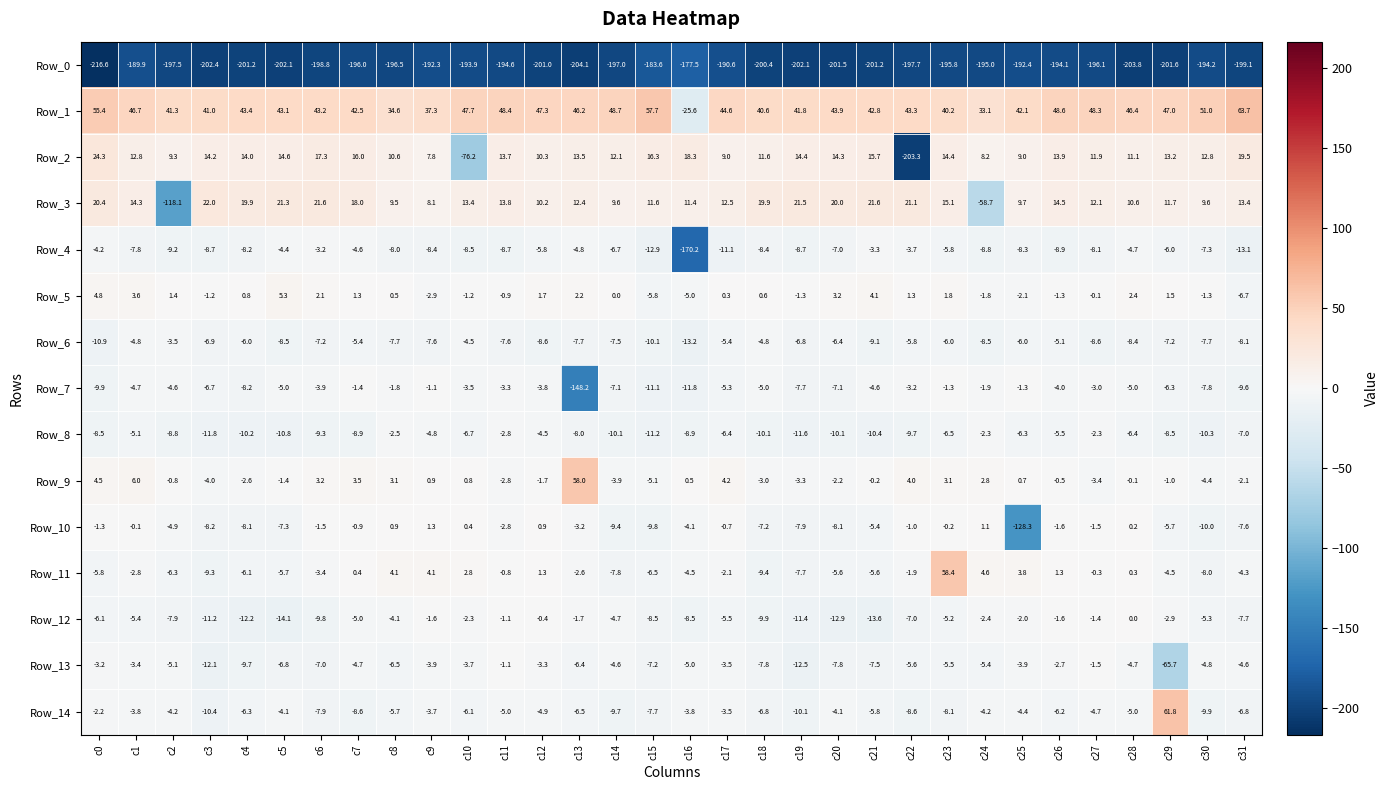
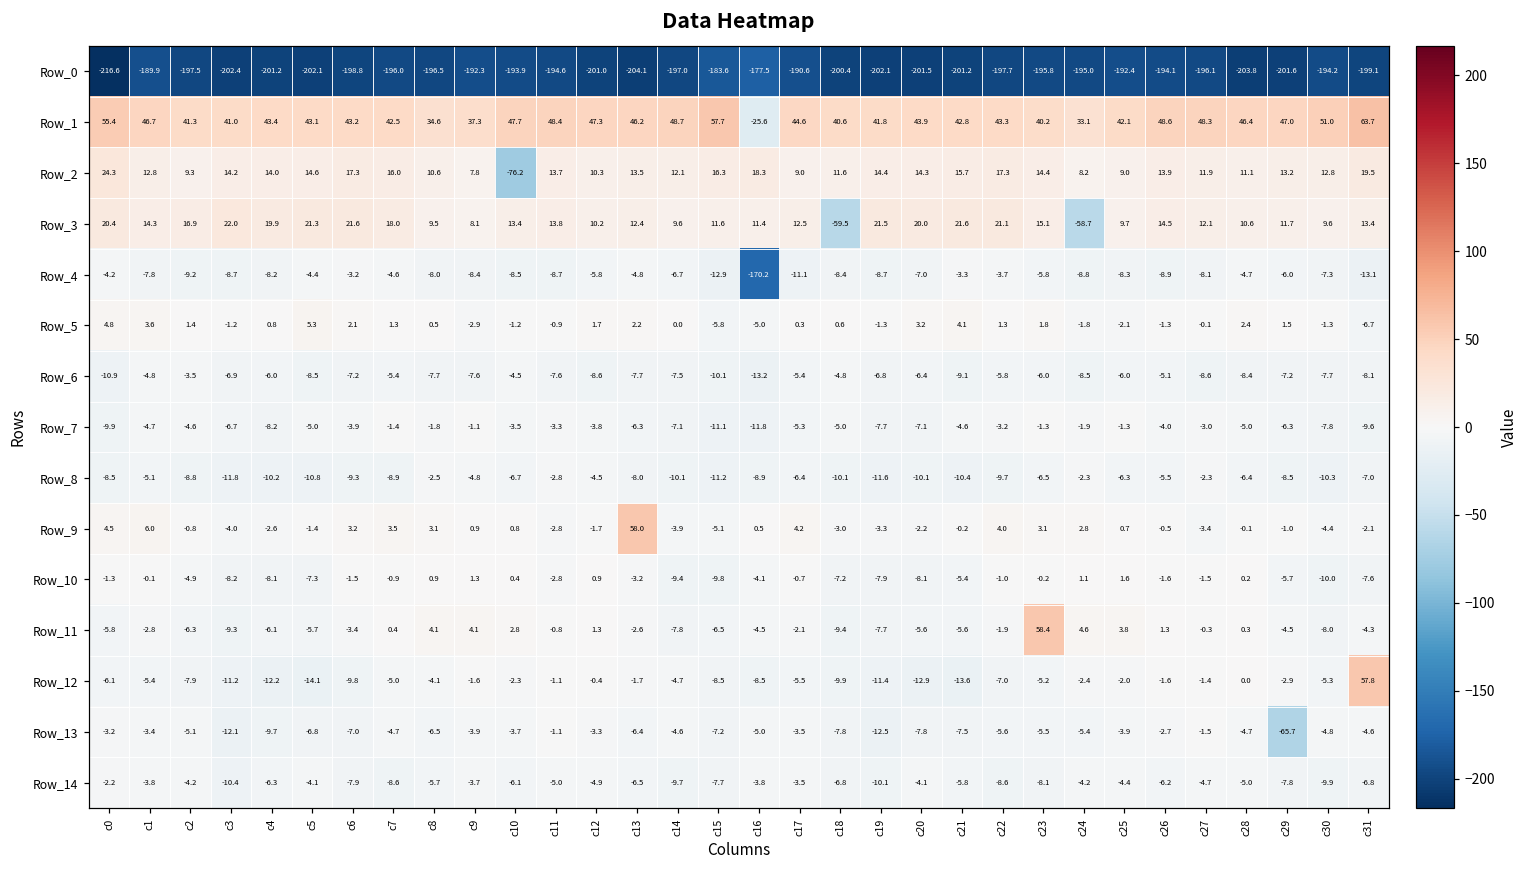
Row_2, c22: -203.3 -> 17.3
Row_3, c2: -118.1 -> 16.9
Row_3, c18: 19.9 -> -59.5
Row_7, c13: -148.2 -> -6.3
Row_10, c25: -128.3 -> 1.6
Row_12, c31: -7.7 -> 57.8
Row_14, c29: 61.8 -> -7.8
